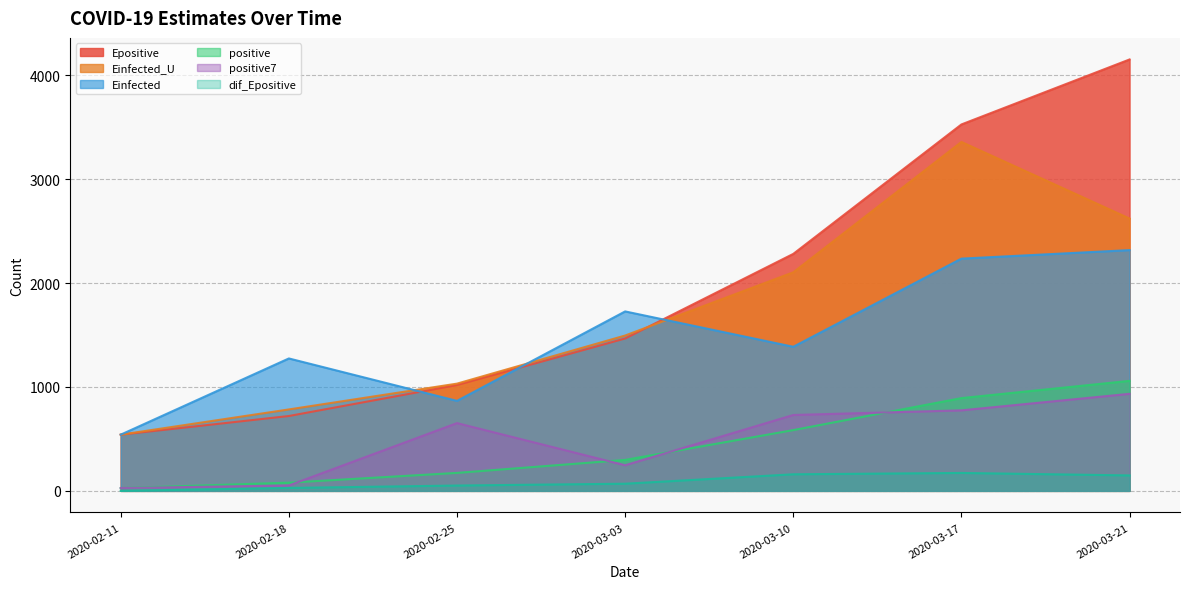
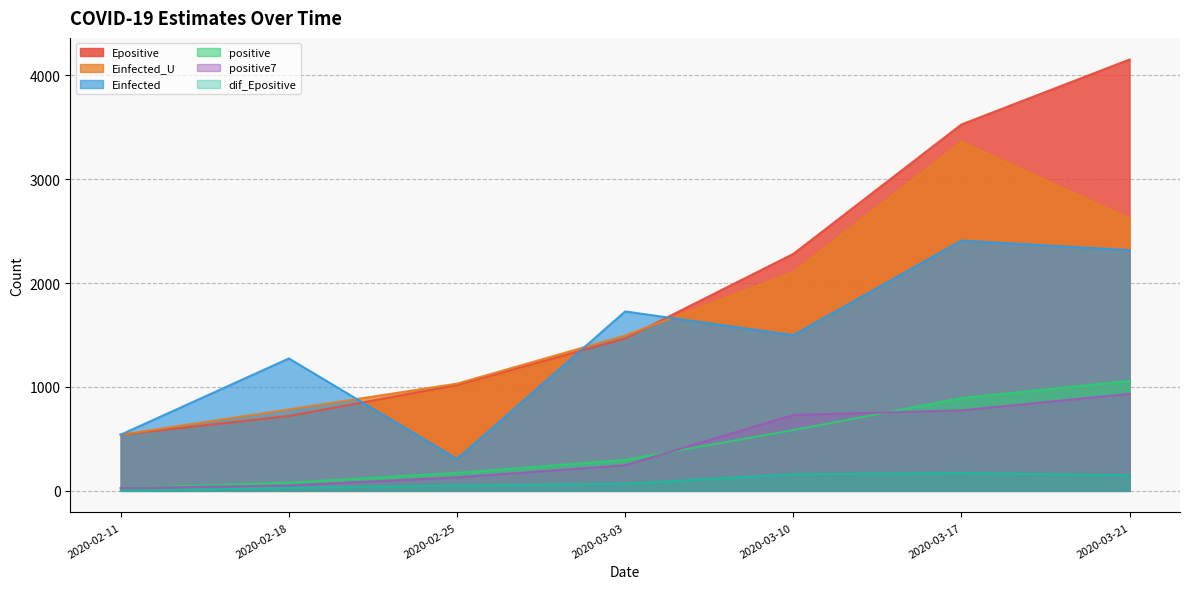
Einfected, 2020-02-25: 870 -> 310
positive7, 2020-02-25: 650 -> 130
Einfected, 2020-03-10: 1390 -> 1500
Einfected, 2020-03-17: 2240 -> 2410
